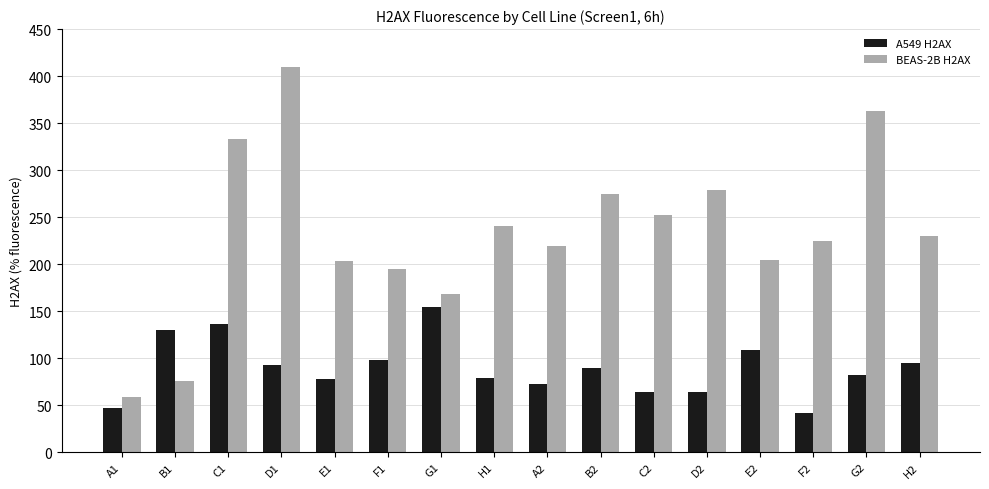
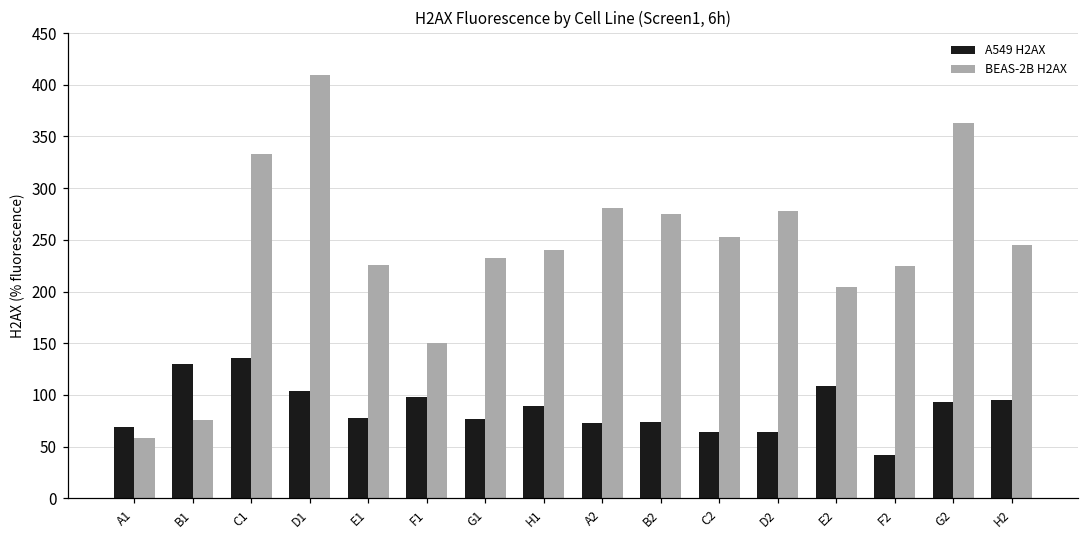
A549 H2AX, A1: 50 -> 70
A549 H2AX, D1: 90 -> 100
BEAS-2B H2AX, E1: 200 -> 230
BEAS-2B H2AX, F1: 190 -> 150
A549 H2AX, G1: 150 -> 80
BEAS-2B H2AX, G1: 170 -> 230
A549 H2AX, H1: 80 -> 90
BEAS-2B H2AX, A2: 220 -> 280
A549 H2AX, B2: 90 -> 70
A549 H2AX, G2: 80 -> 90
BEAS-2B H2AX, H2: 230 -> 250
